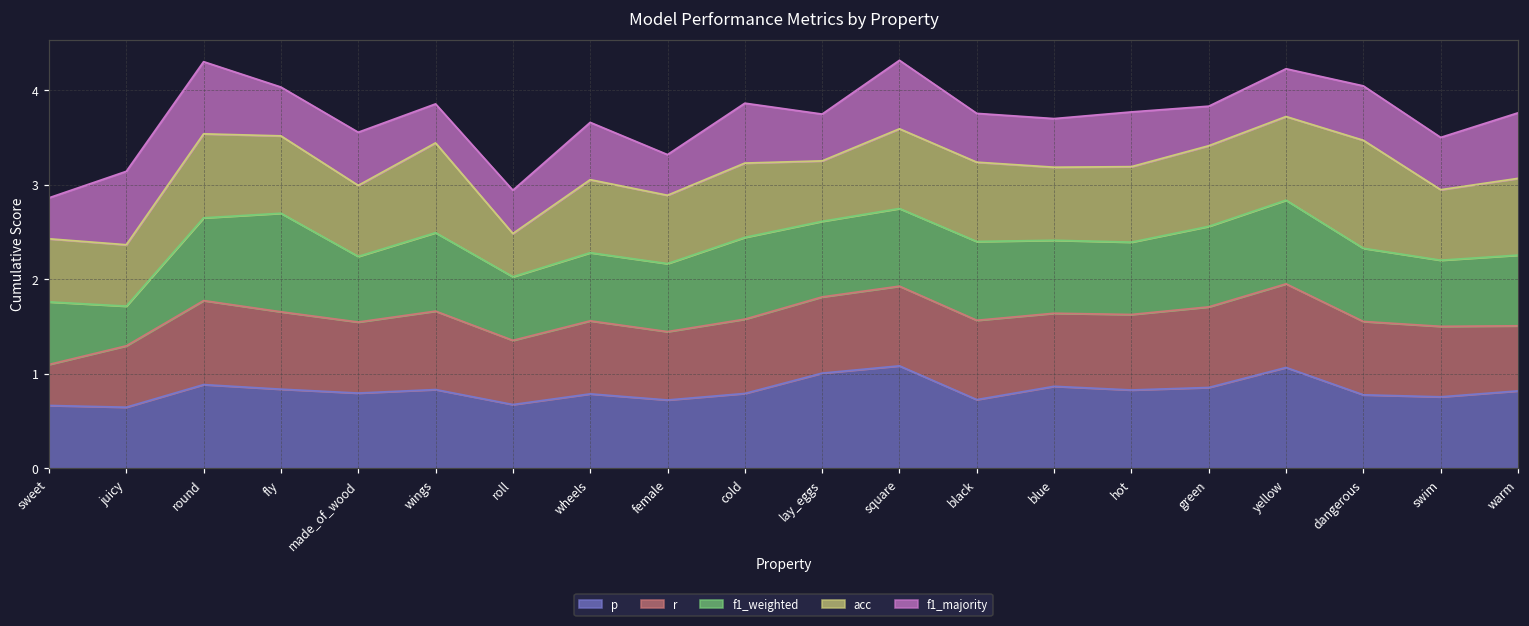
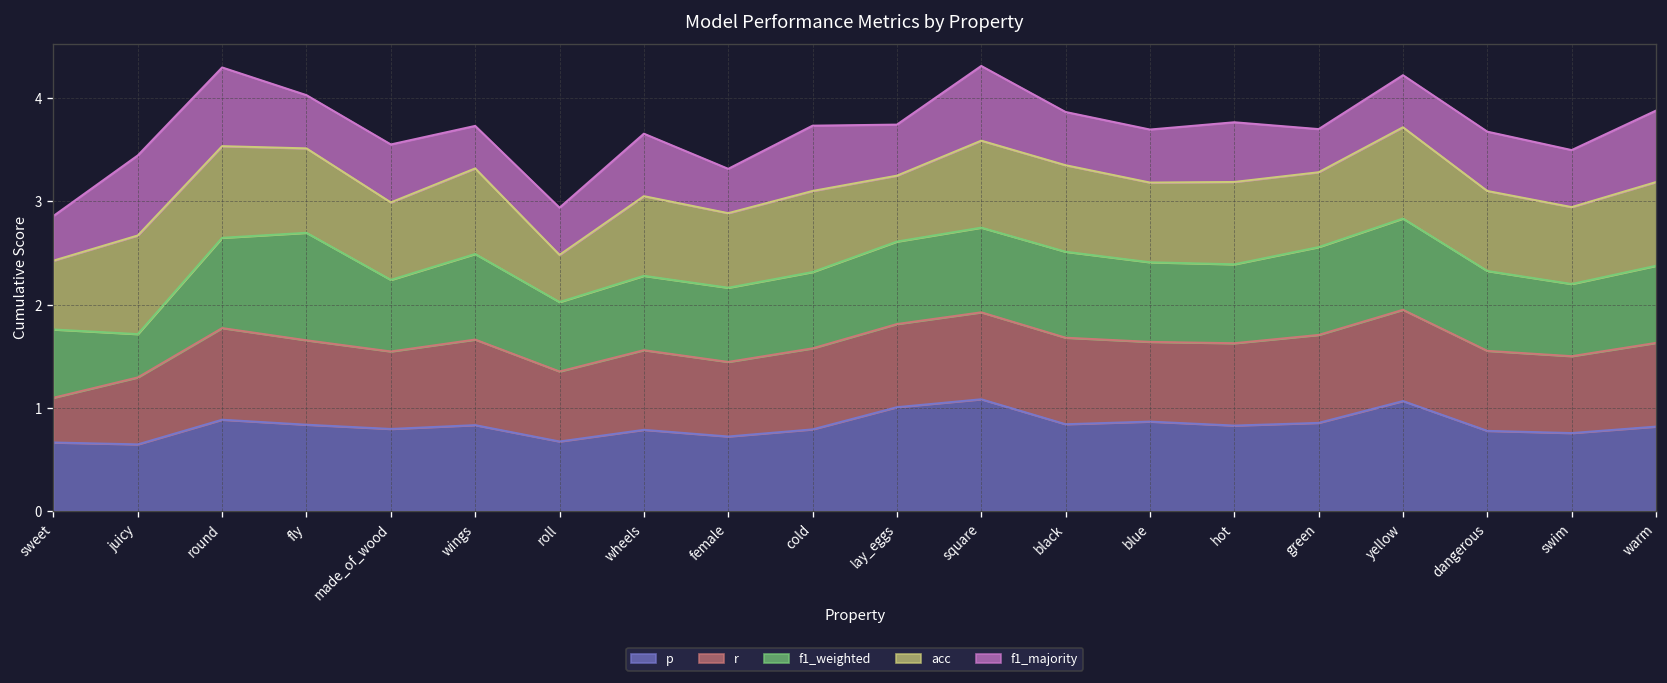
acc, juicy: 0.6 -> 1.0
acc, wings: 0.9 -> 0.8
f1_weighted, cold: 0.9 -> 0.7
p, black: 0.7 -> 0.8
acc, green: 0.9 -> 0.7
acc, dangerous: 1.1 -> 0.8
r, warm: 0.7 -> 0.8
